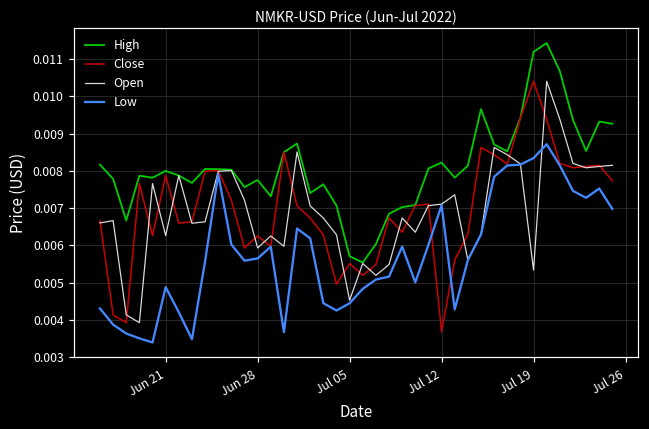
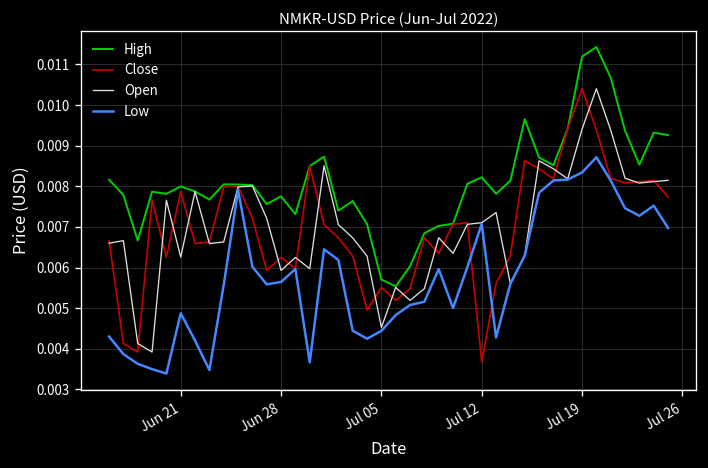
Open, Jul 19: 0.0053 -> 0.0094
